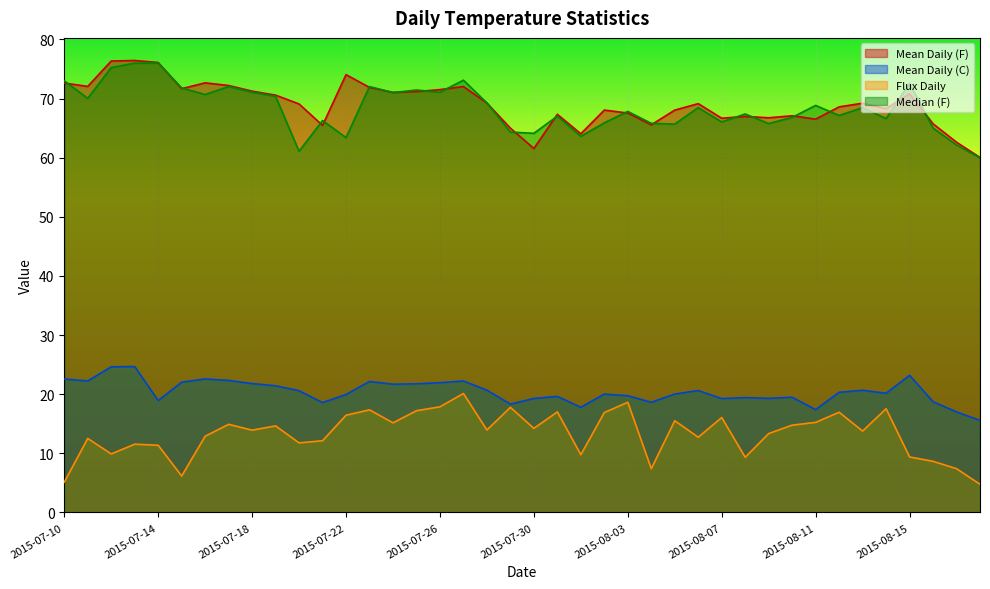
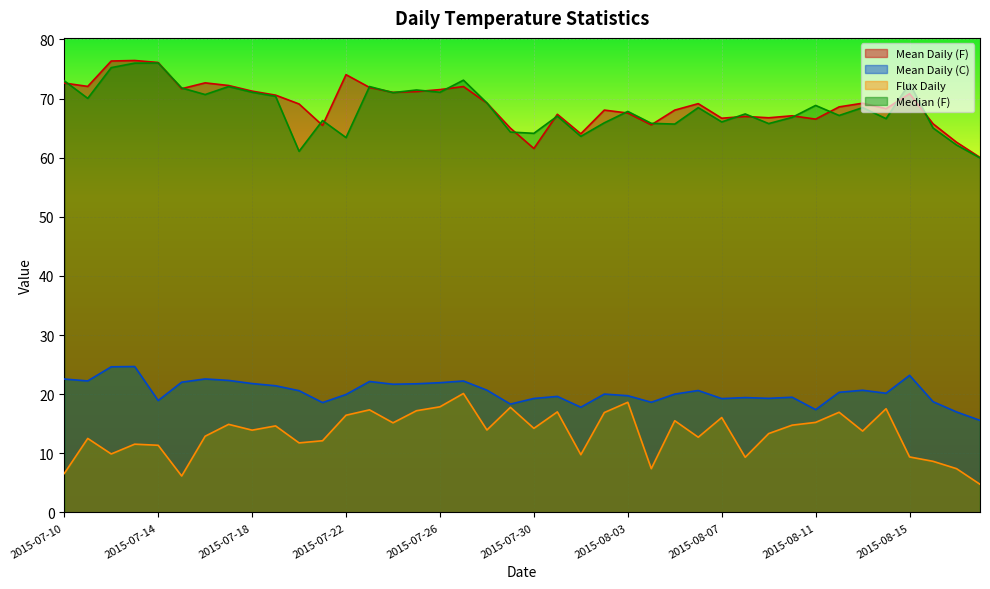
Flux Daily, 2015-07-10: 5 -> 7
